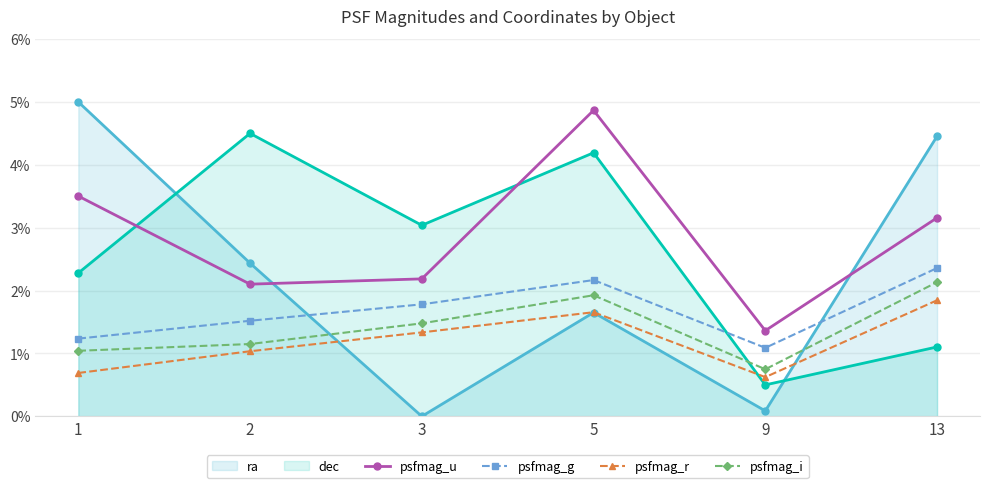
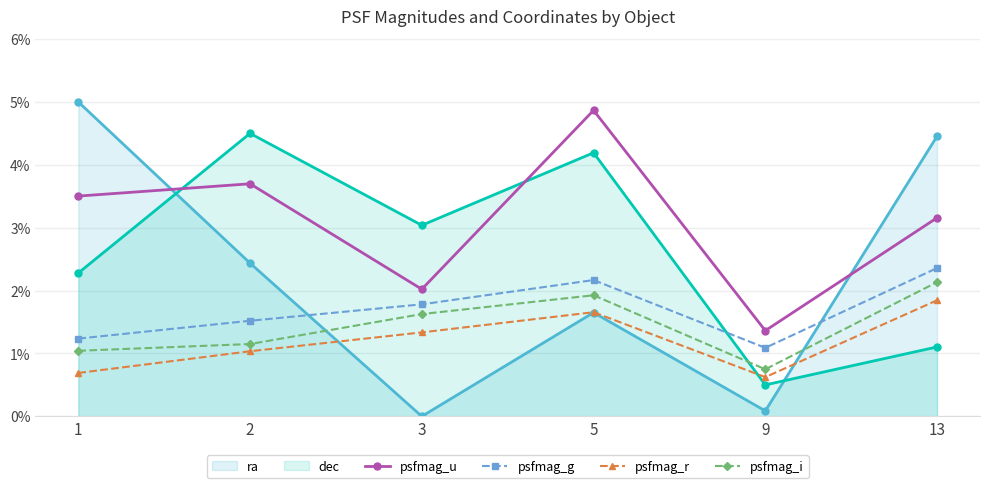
psfmag_u, 2: 2.1% -> 3.7%
psfmag_u, 3: 2.2% -> 2.0%
psfmag_i, 3: 1.5% -> 1.6%
